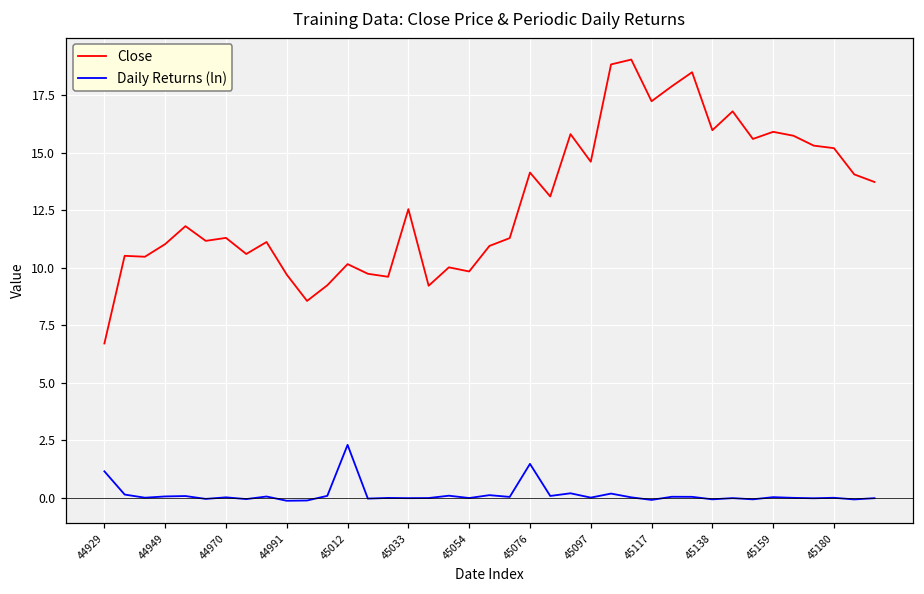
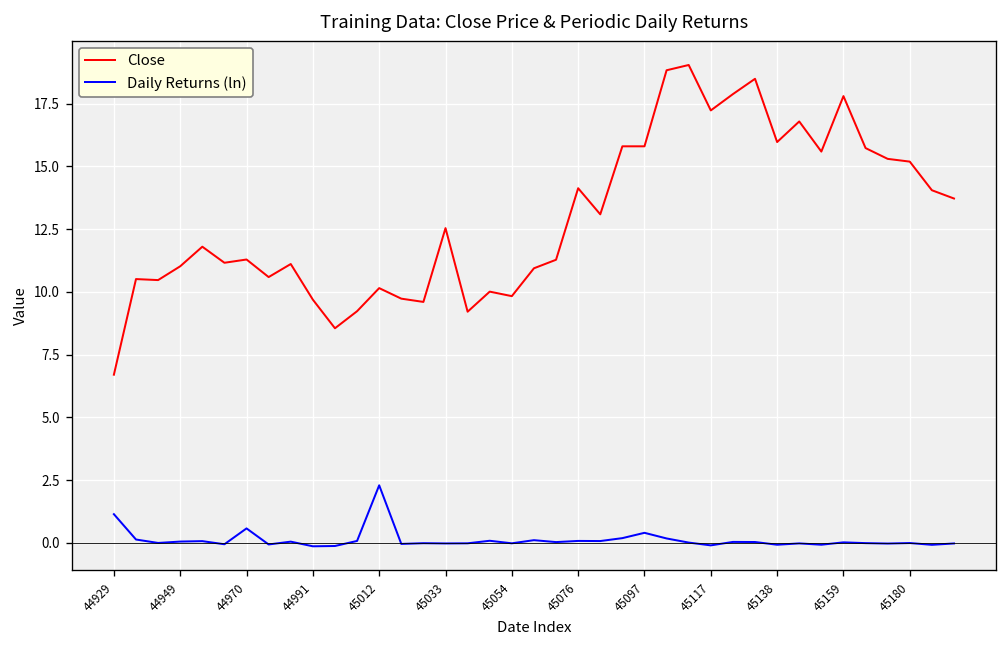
Daily Returns (ln), 44970: 0.0 -> 0.6
Daily Returns (ln), 45076: 1.5 -> 0.1
Close, 45097: 14.6 -> 15.8
Daily Returns (ln), 45097: 0.0 -> 0.4
Close, 45159: 15.9 -> 17.8
